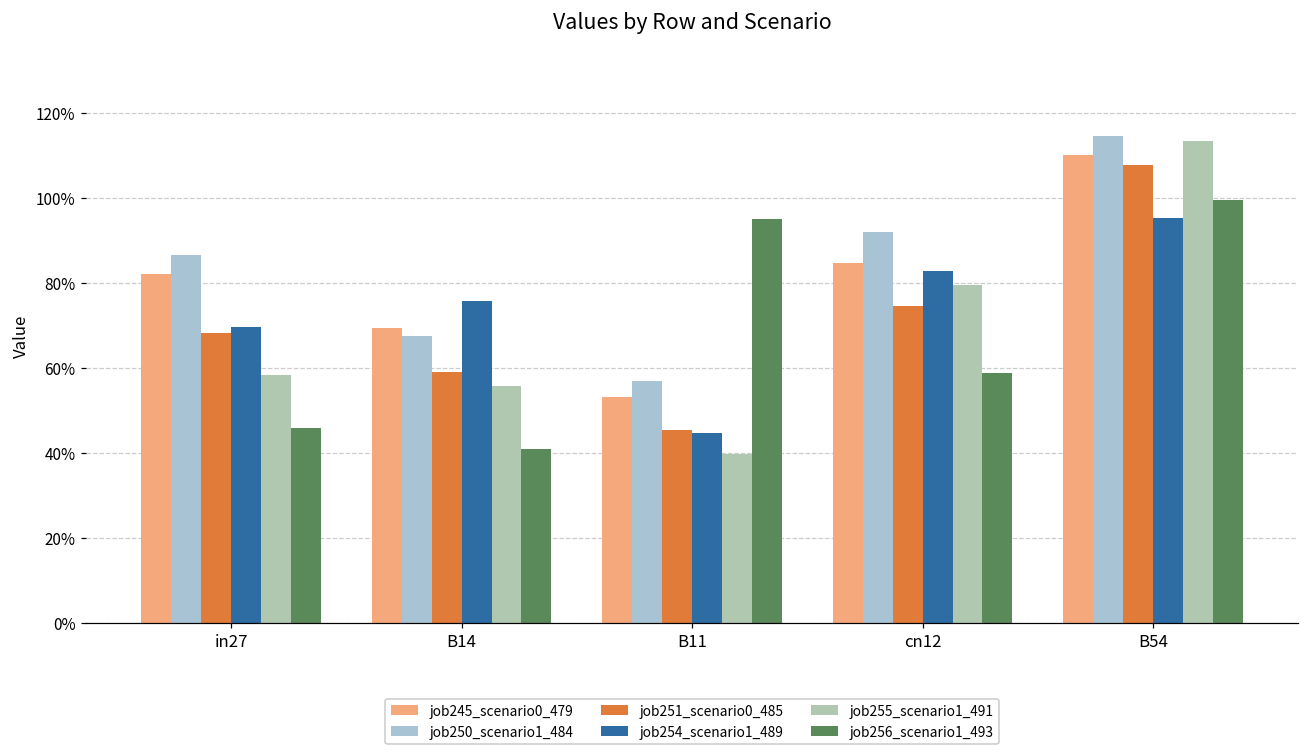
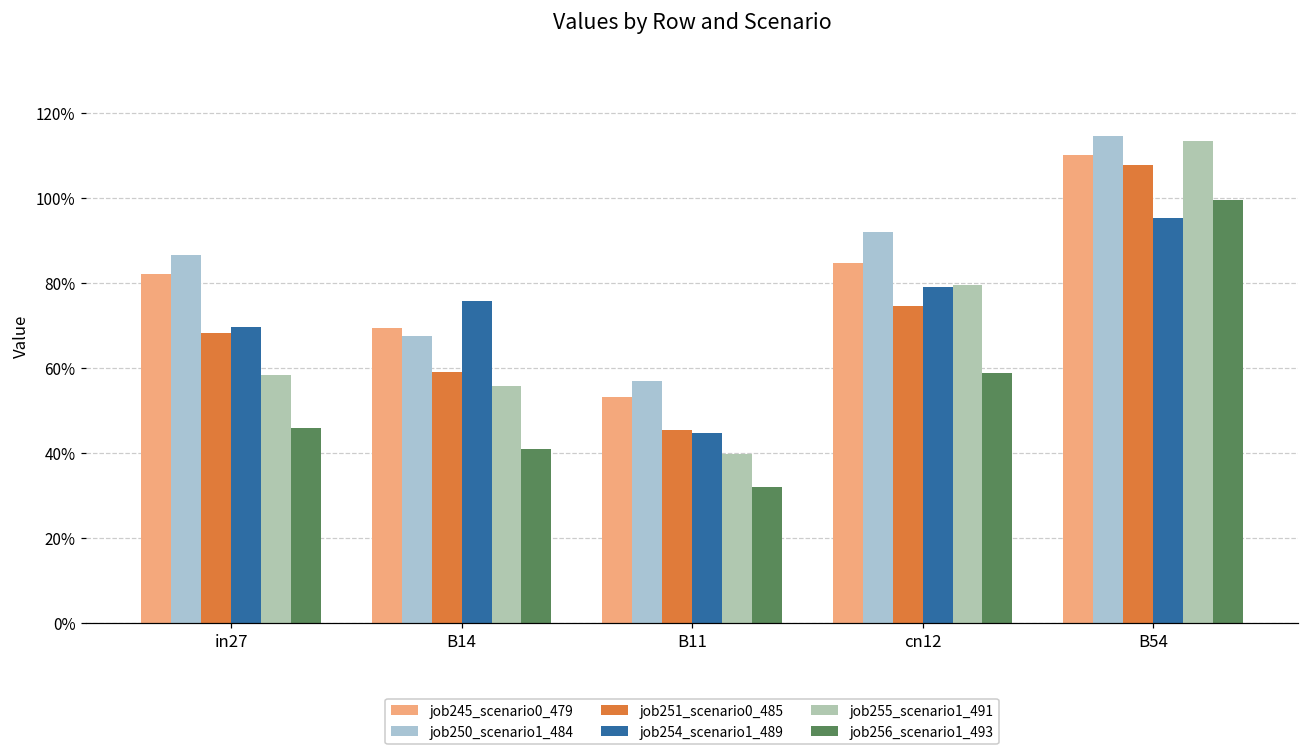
job256_scenario1_493, B11: 95% -> 32%
job254_scenario1_489, cn12: 83% -> 79%
